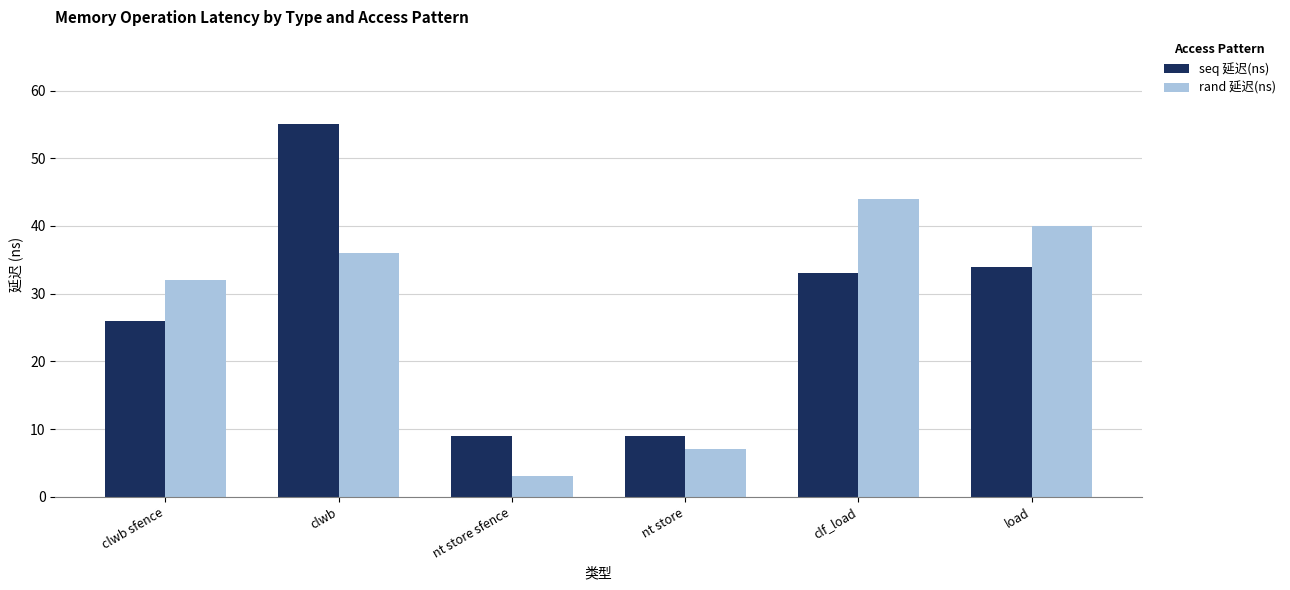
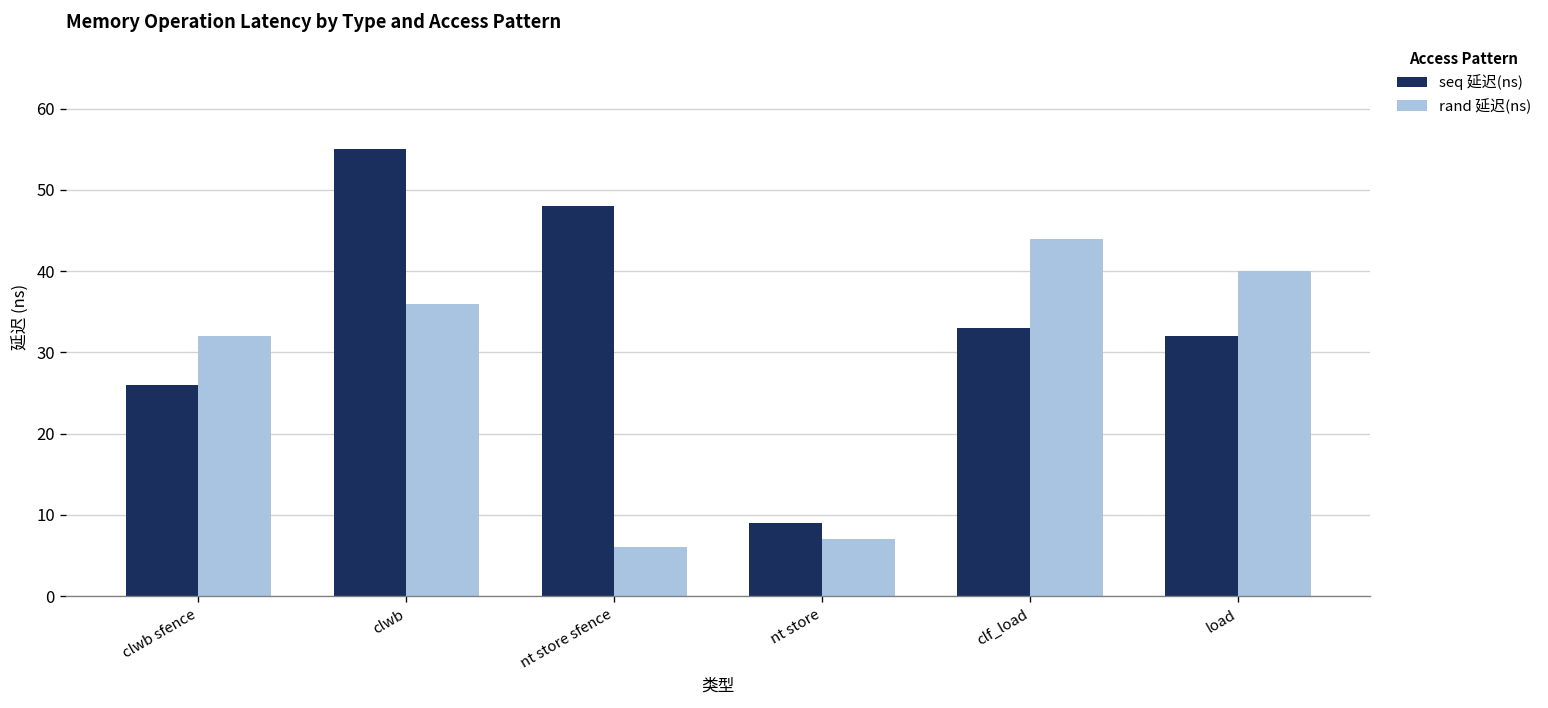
seq 延迟(ns), nt store sfence: 9 -> 48
rand 延迟(ns), nt store sfence: 3 -> 6
seq 延迟(ns), load: 34 -> 32
